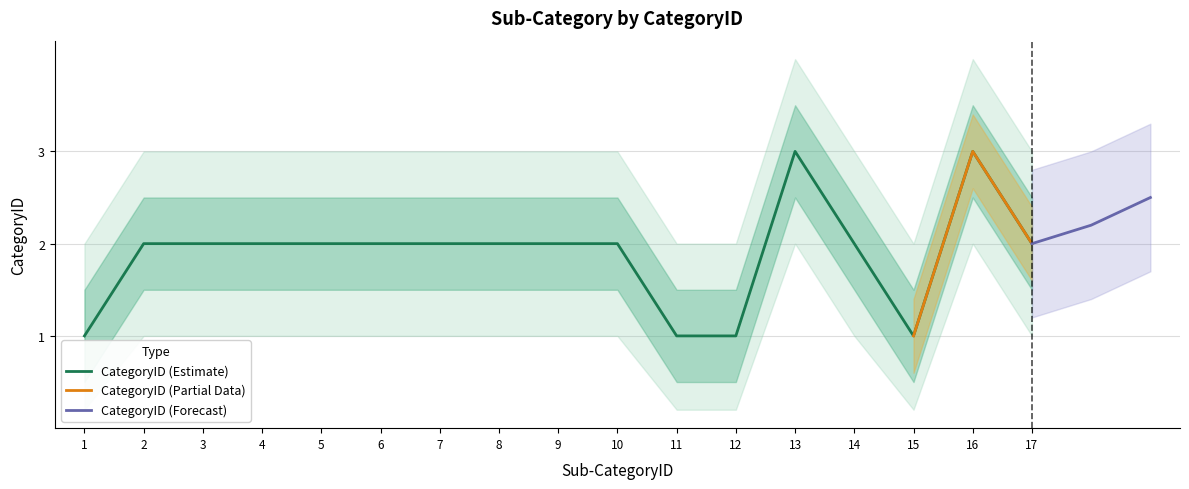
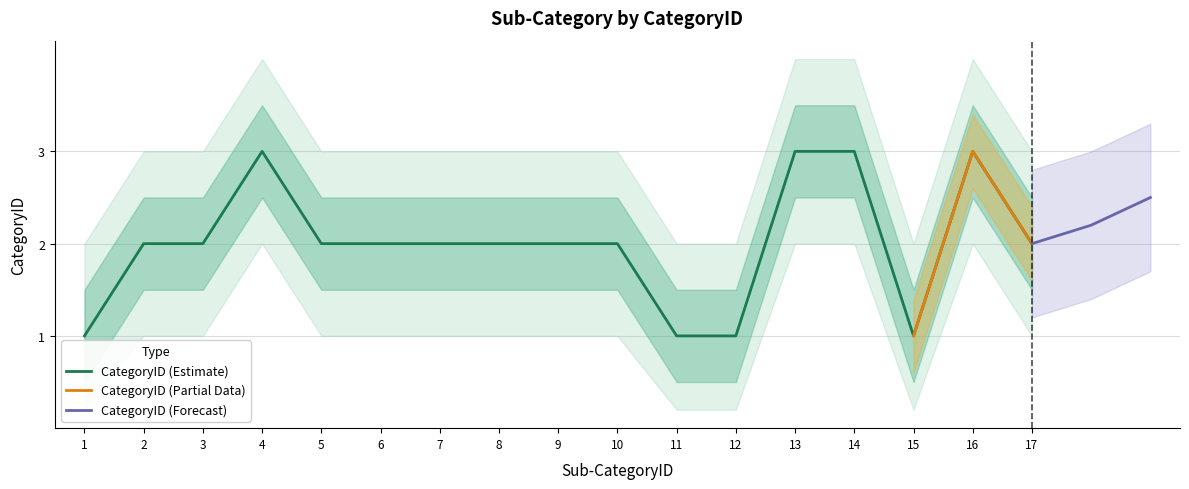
CategoryID (Estimate), 4: 2 -> 3
CategoryID (Estimate), 14: 2 -> 3
